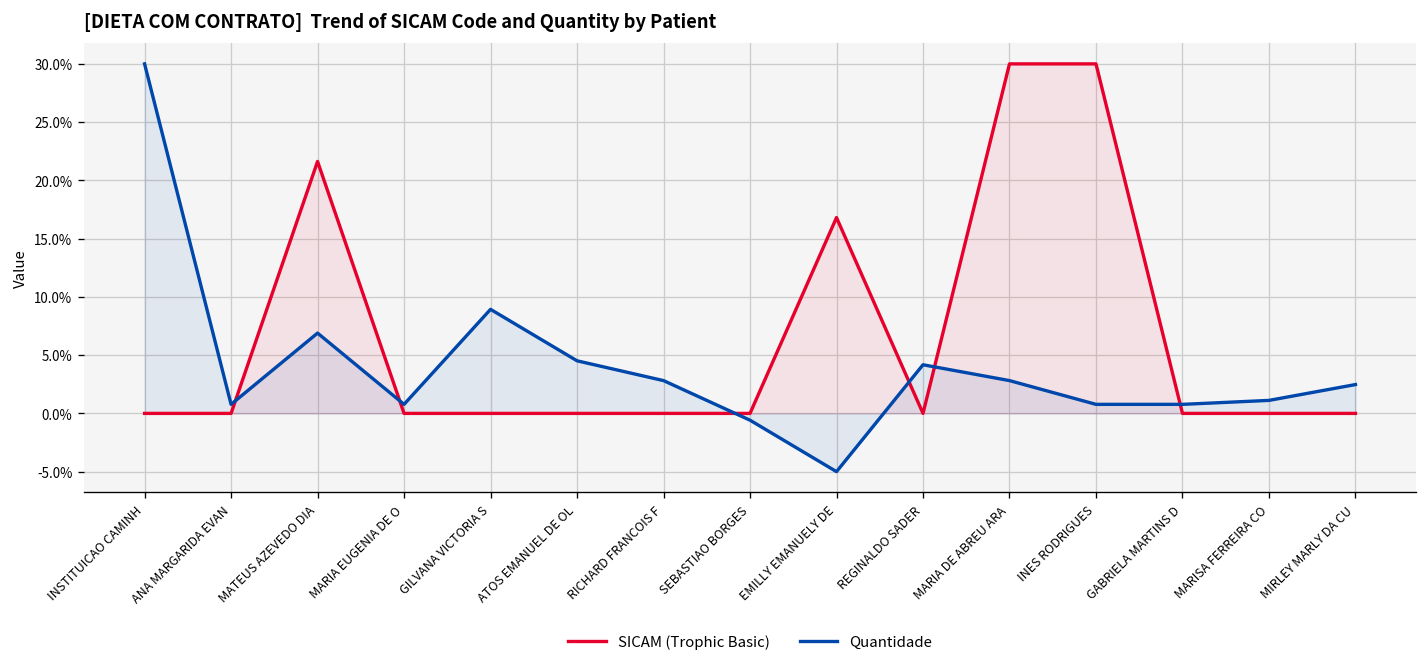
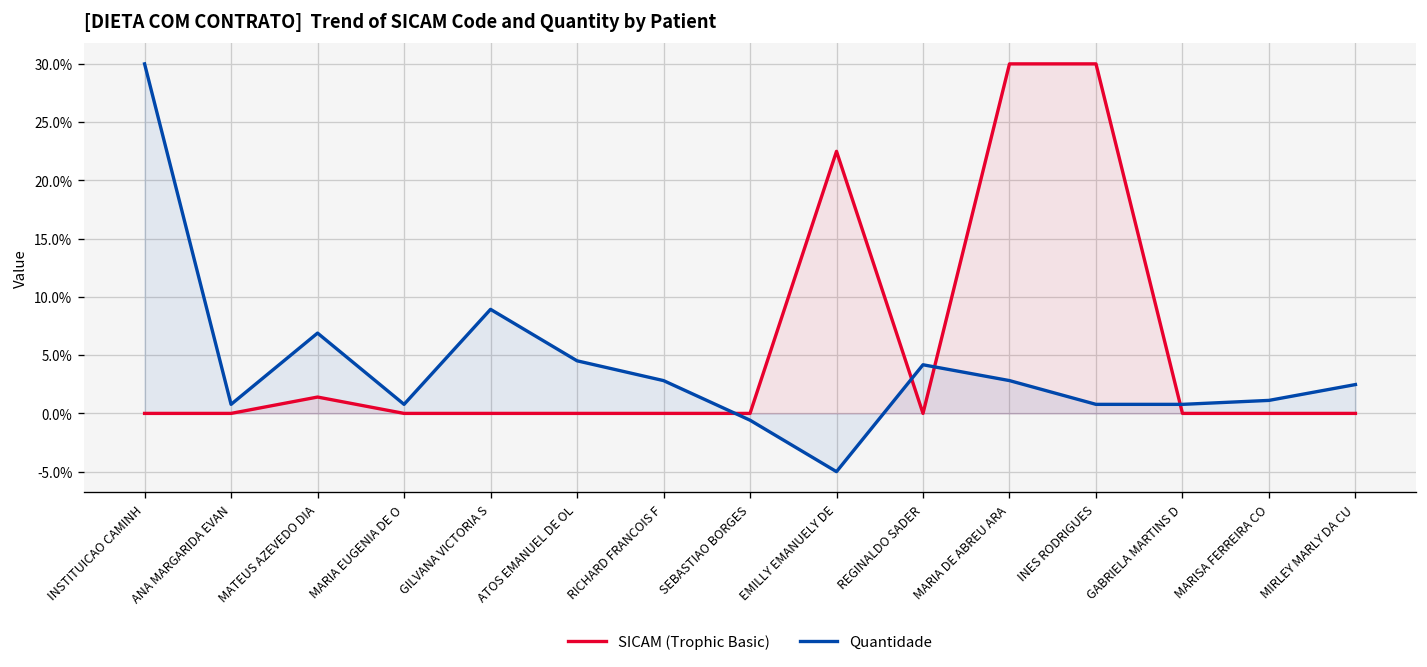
SICAM (Trophic Basic), MATEUS AZEVEDO DIA: 22% -> 1%
SICAM (Trophic Basic), EMILLY EMANUELY DE: 17% -> 22%
